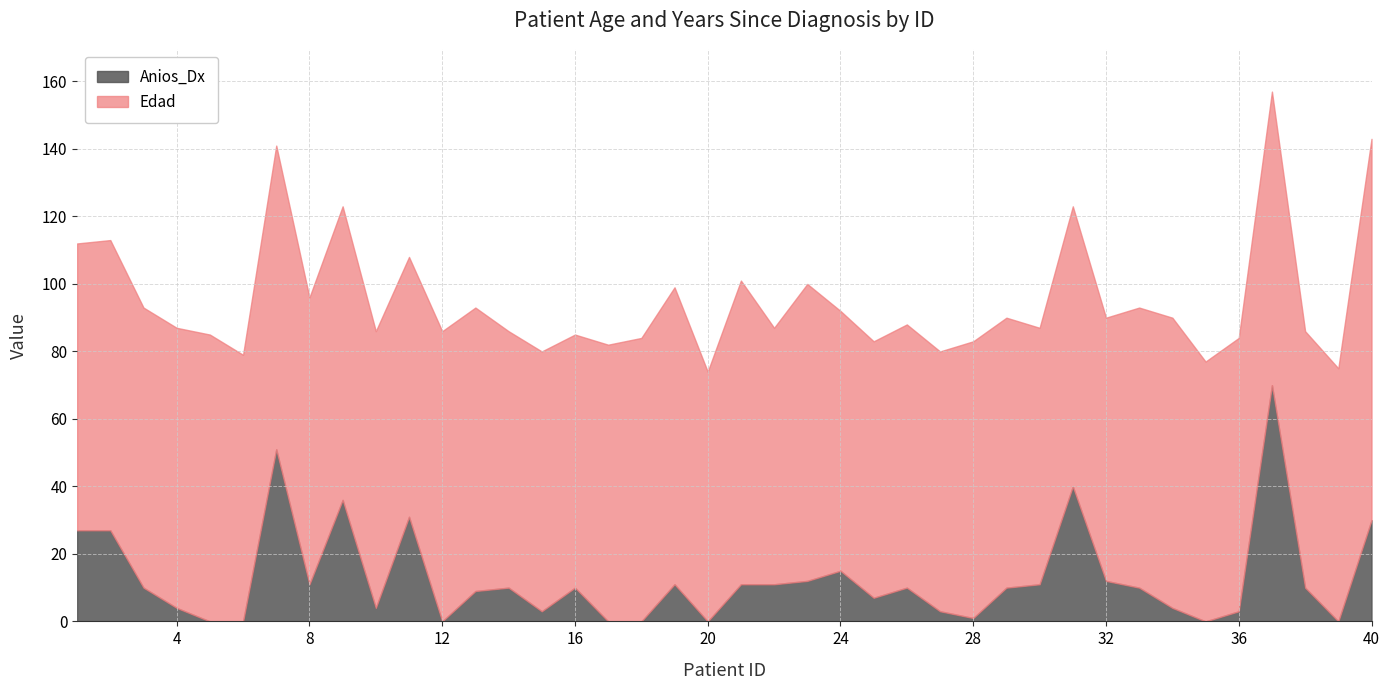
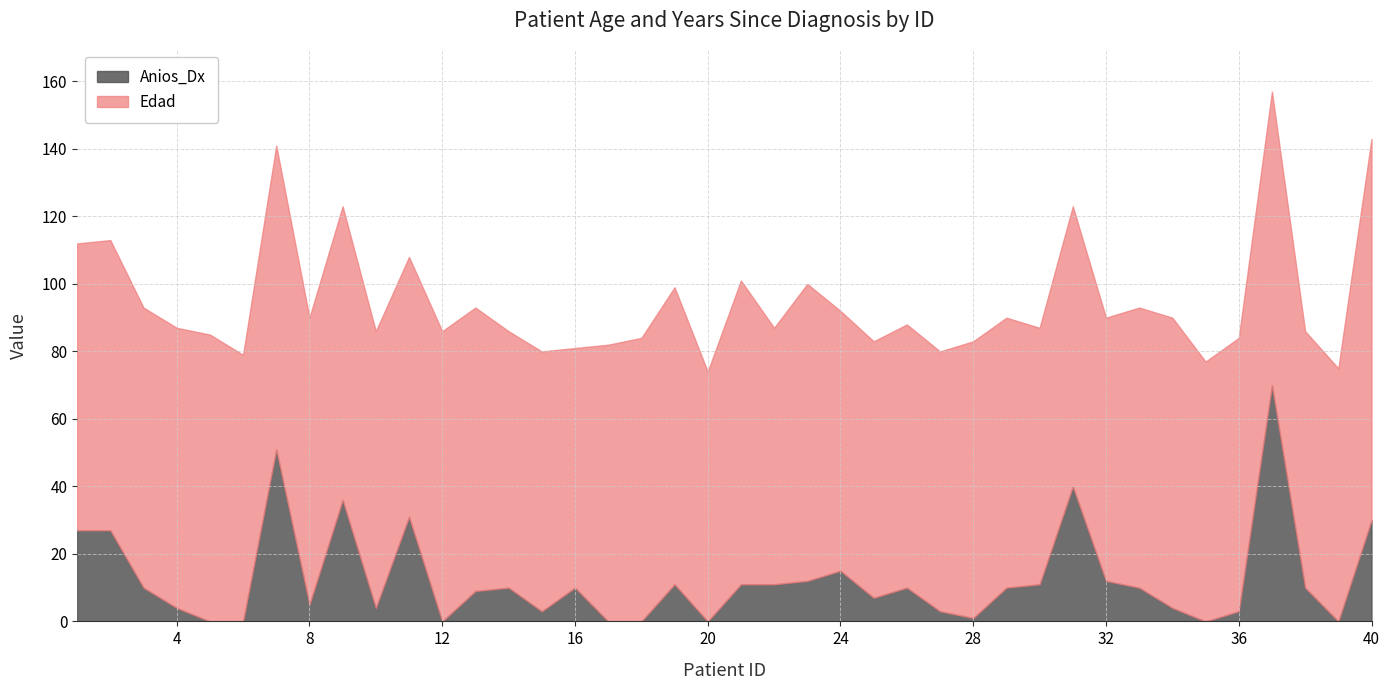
Anios_Dx, 8: 11 -> 5
Edad, 16: 75 -> 71
